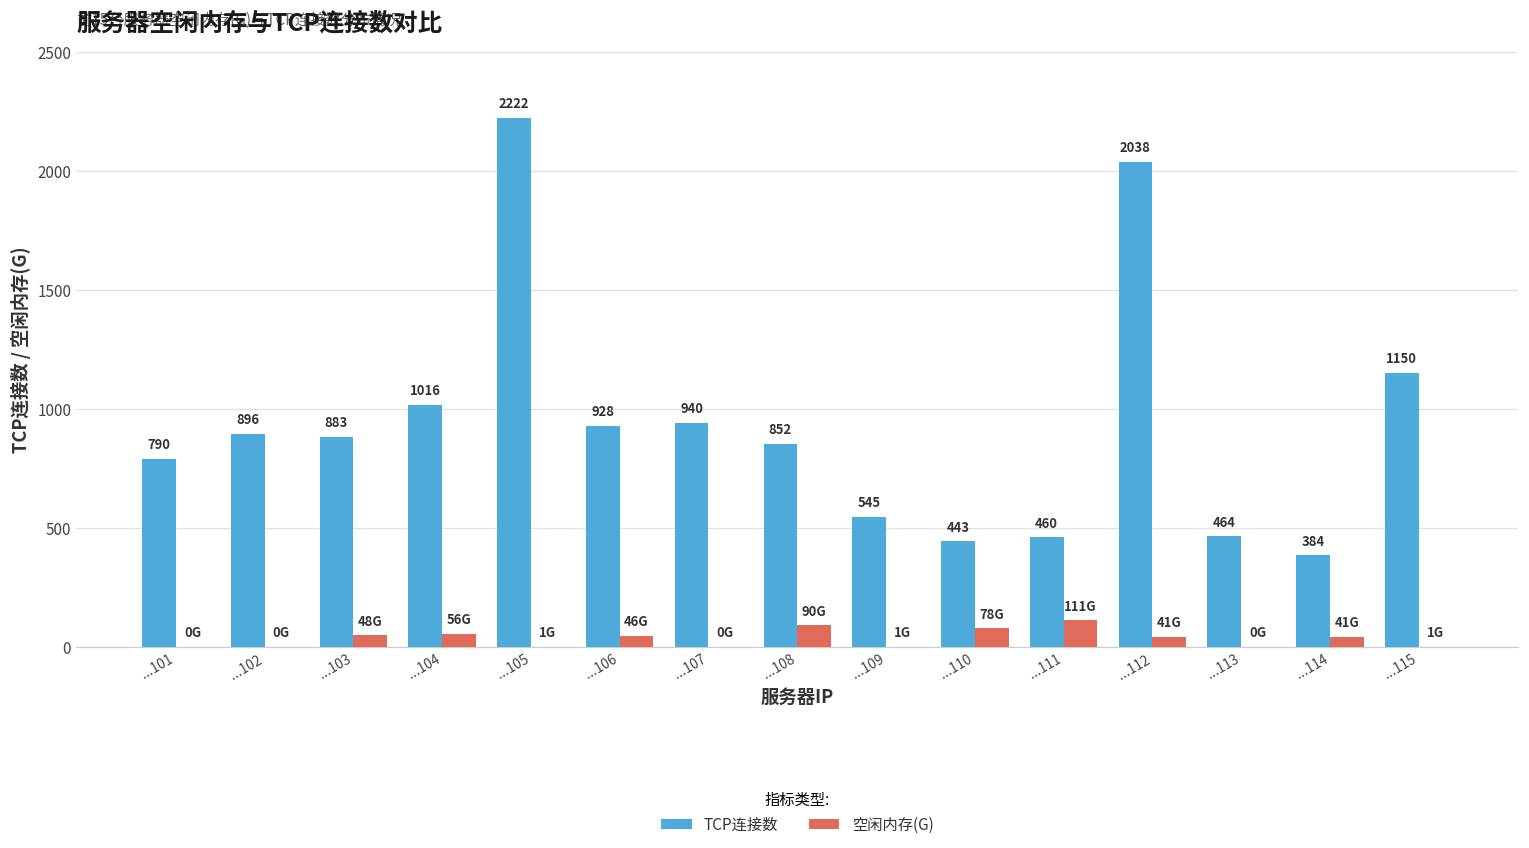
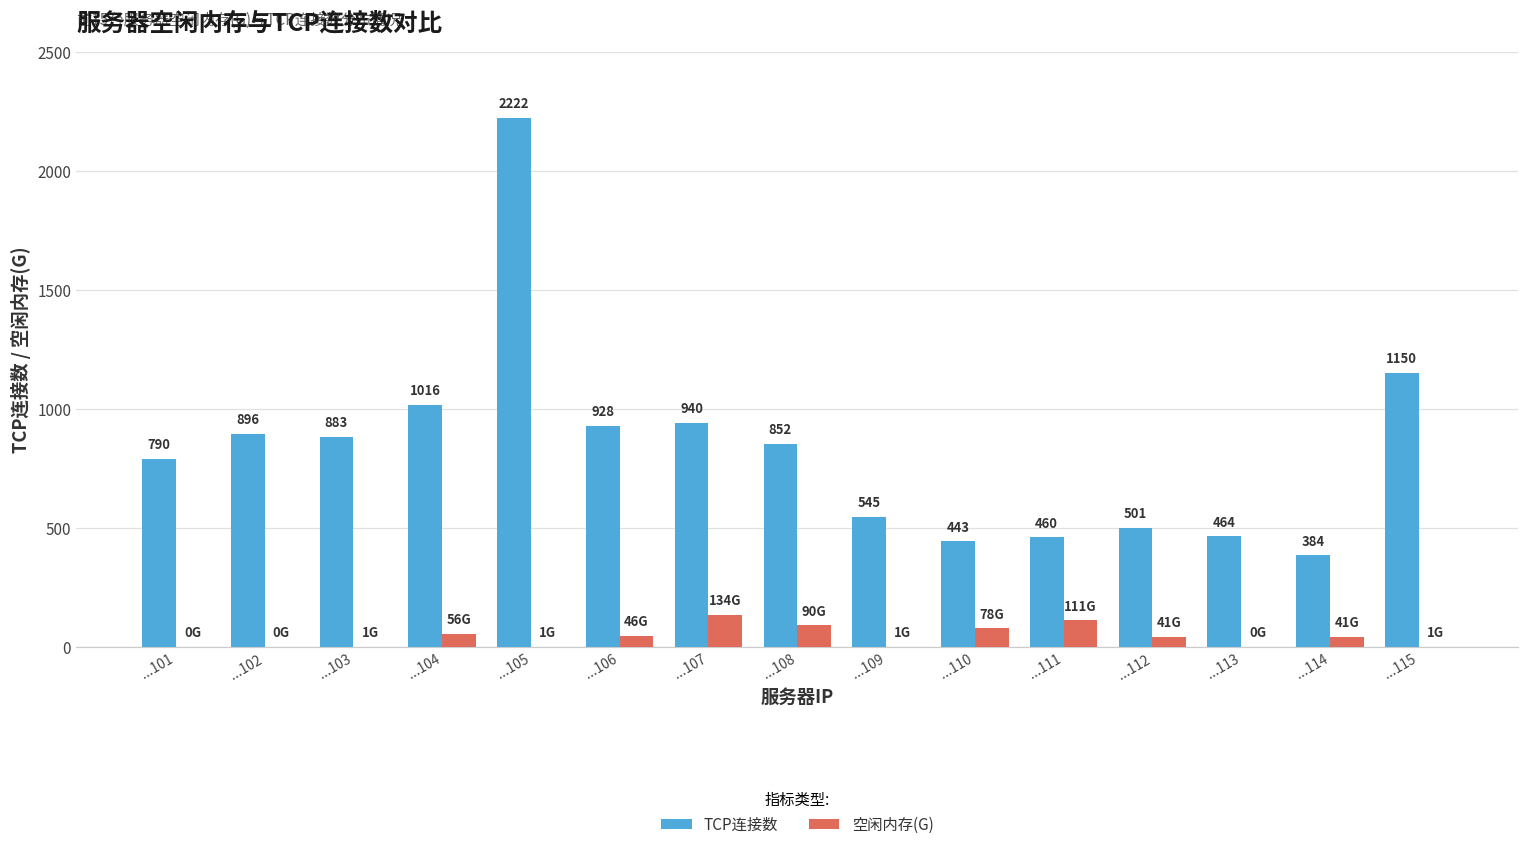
空闲内存(G), ...103: 48G -> 1G
空闲内存(G), ...107: 0G -> 134G
TCP连接数, ...112: 2038 -> 501
